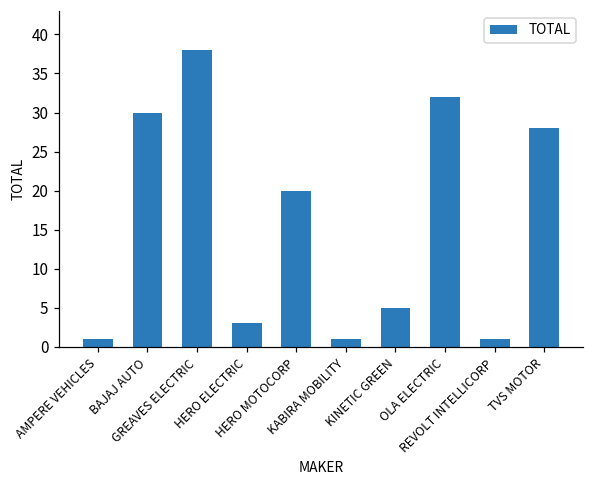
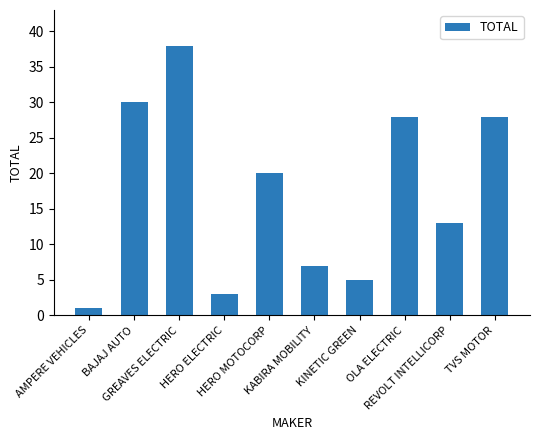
KABIRA MOBILITY: 1 -> 7
OLA ELECTRIC: 32 -> 28
REVOLT INTELLICORP: 1 -> 13
